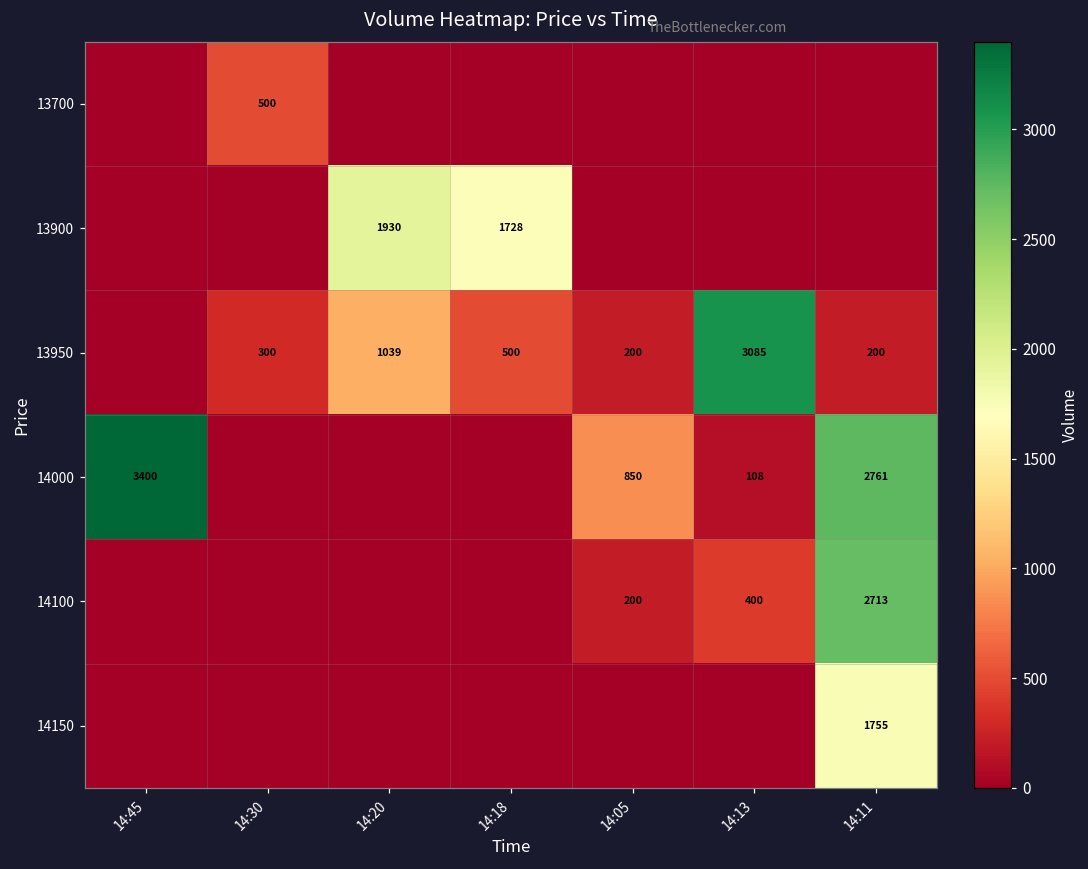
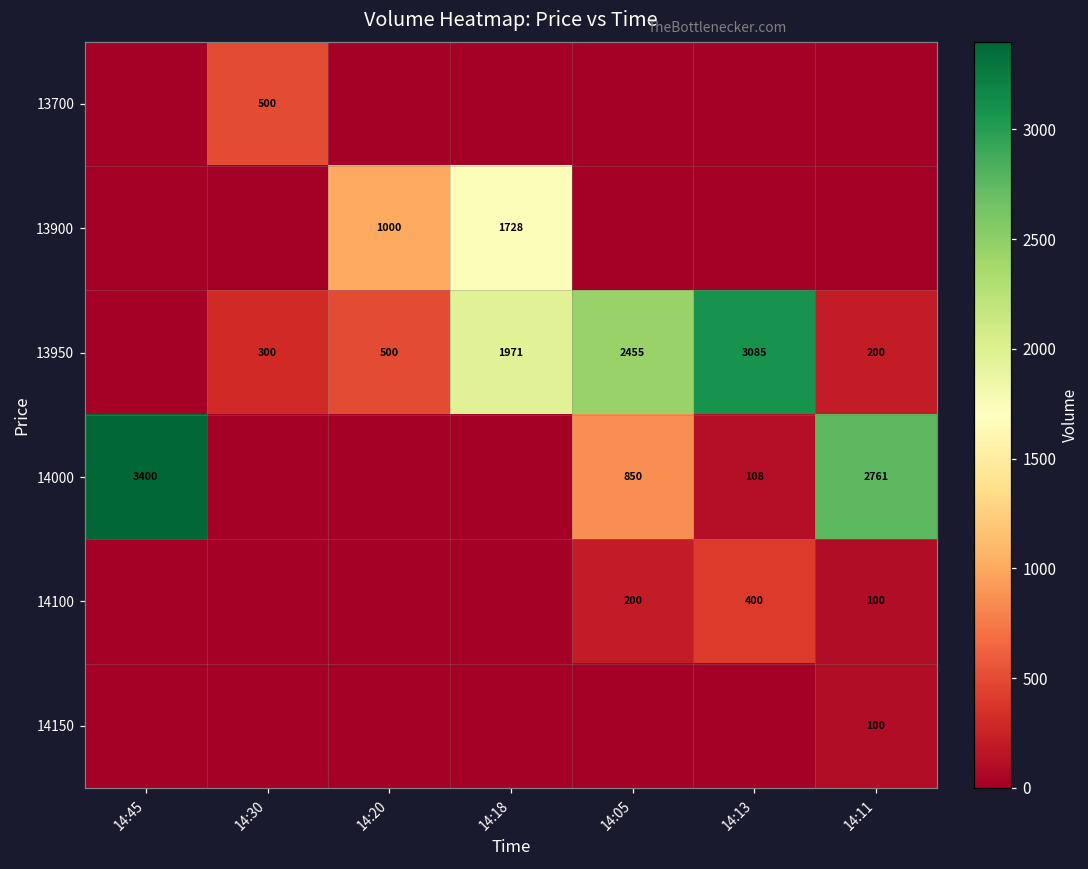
13900, 14:20: 1930 -> 1000
13950, 14:20: 1039 -> 500
13950, 14:18: 500 -> 1971
13950, 14:05: 200 -> 2455
14100, 14:11: 2713 -> 100
14150, 14:11: 1755 -> 100
